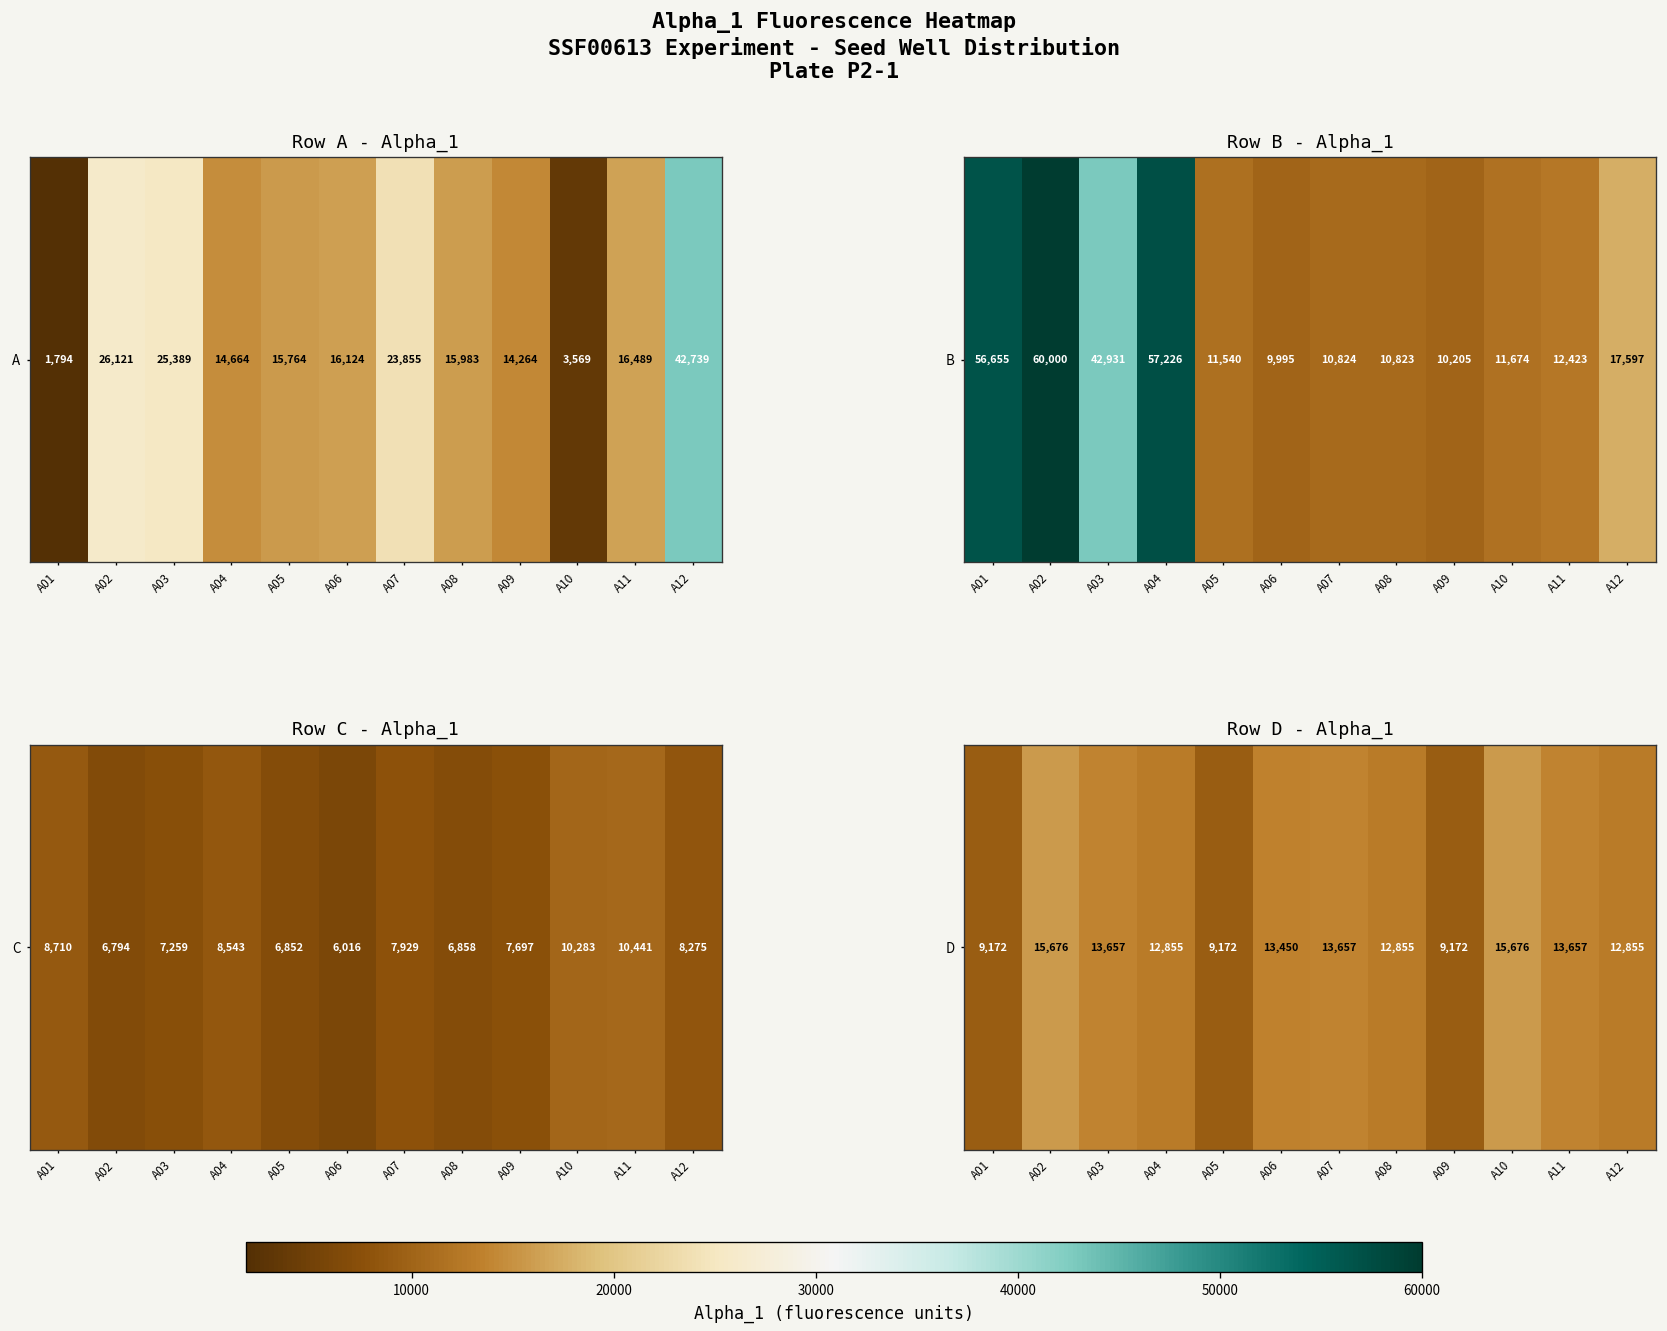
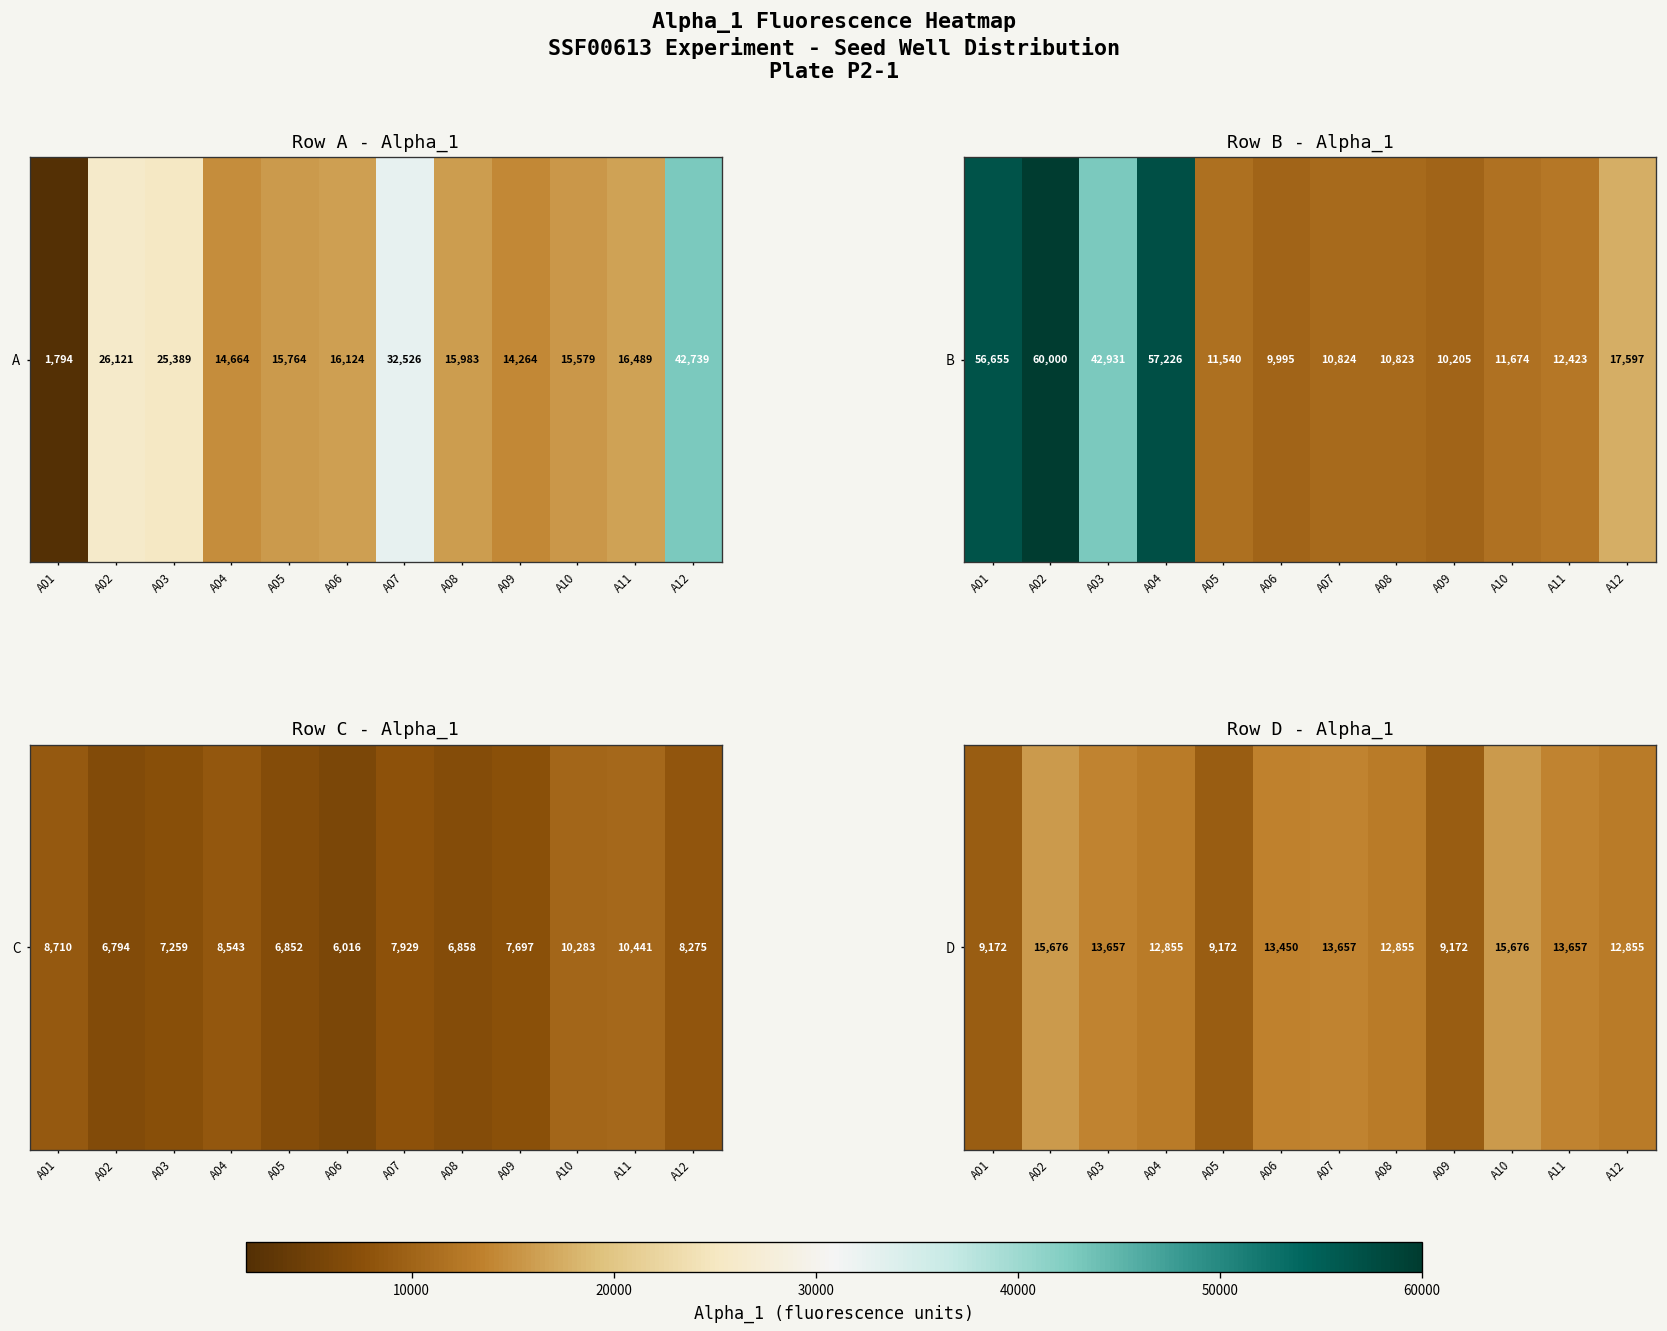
Row A - Alpha_1, A, A07: 23,855 -> 32,526
Row A - Alpha_1, A, A10: 3,569 -> 15,579
